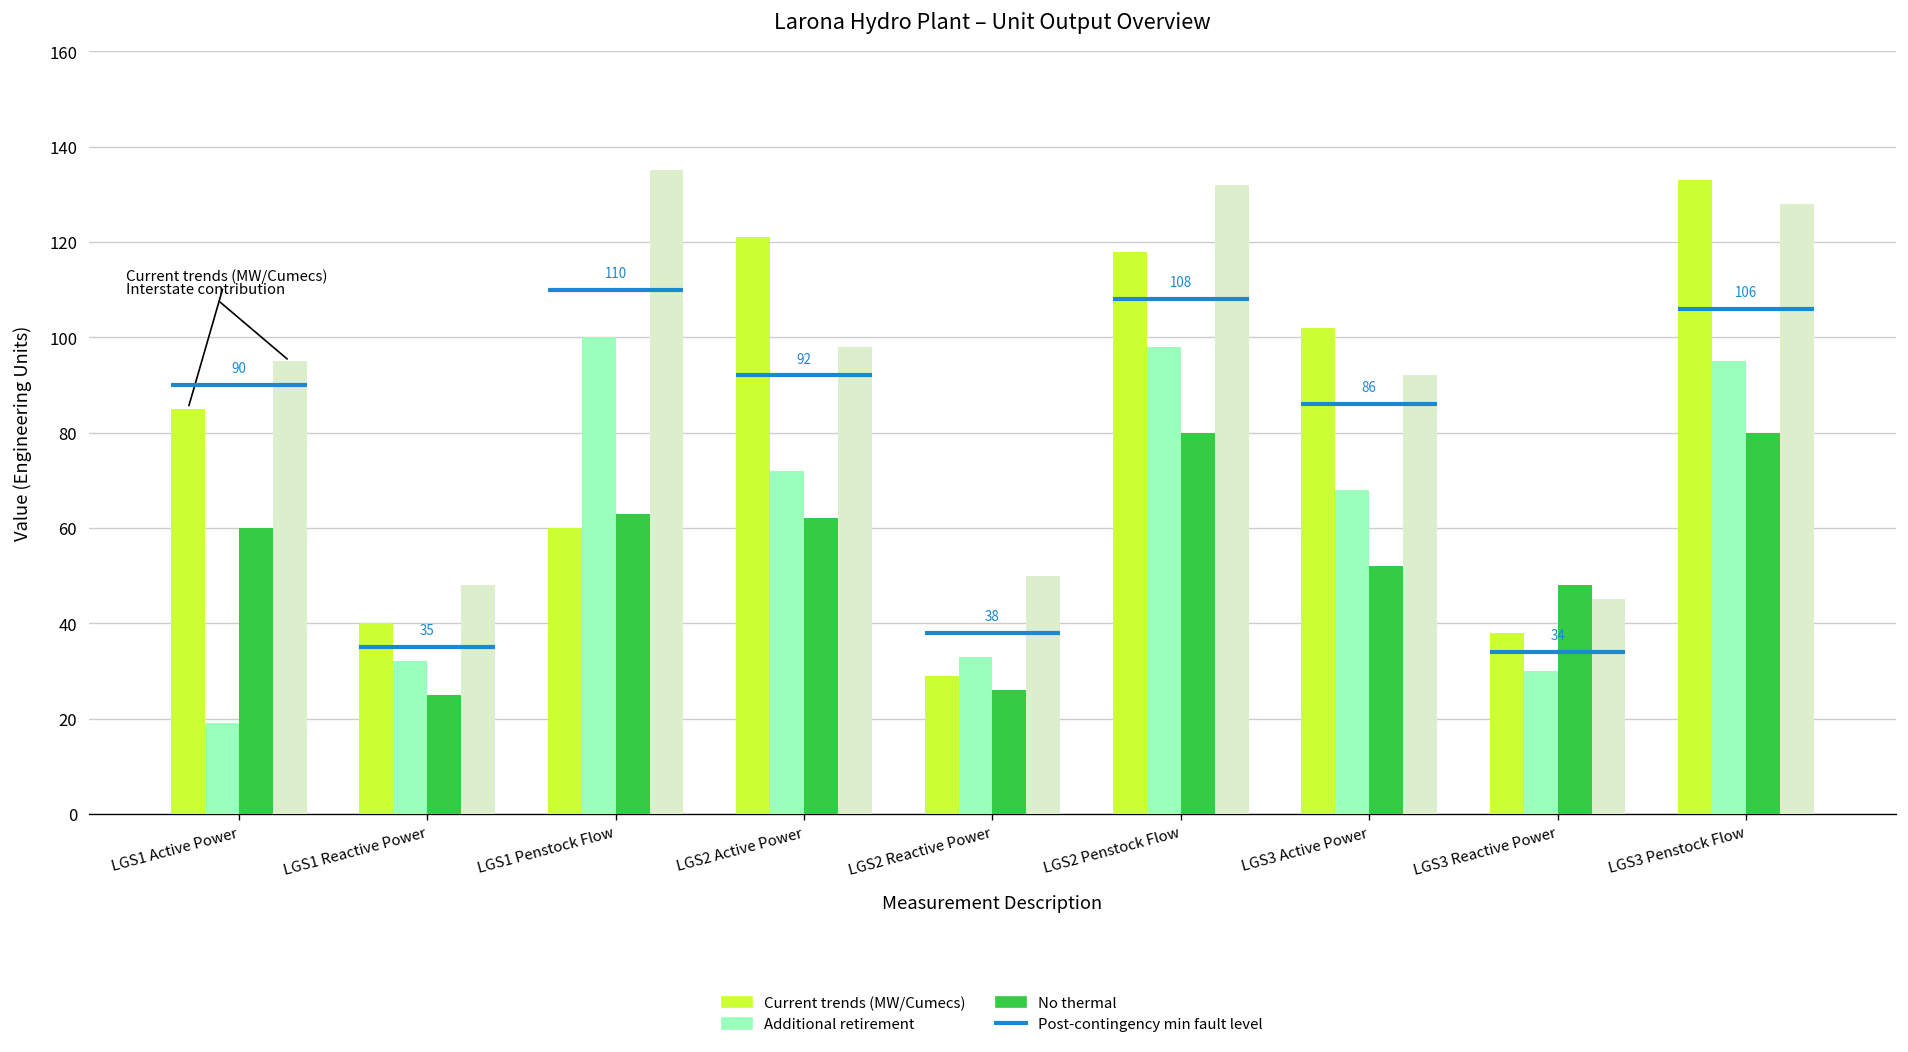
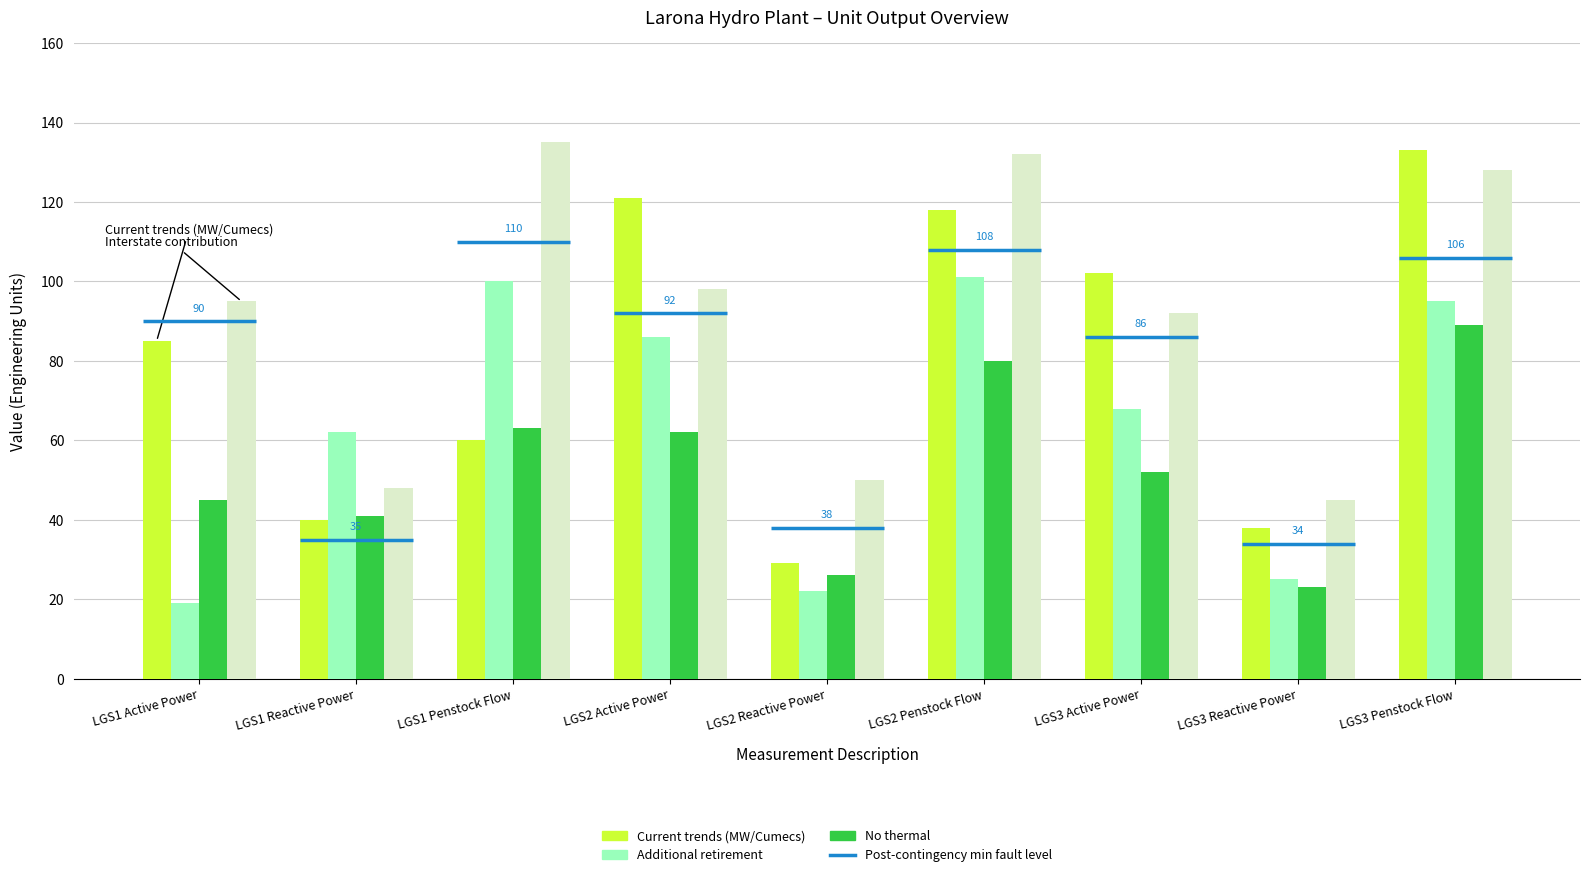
No thermal, LGS1 Active Power: 60 -> 45
Additional retirement, LGS1 Reactive Power: 32 -> 62
No thermal, LGS1 Reactive Power: 25 -> 41
Additional retirement, LGS2 Active Power: 72 -> 86
Additional retirement, LGS2 Reactive Power: 33 -> 22
Additional retirement, LGS2 Penstock Flow: 98 -> 101
Additional retirement, LGS3 Reactive Power: 30 -> 25
No thermal, LGS3 Reactive Power: 48 -> 23
No thermal, LGS3 Penstock Flow: 80 -> 89
